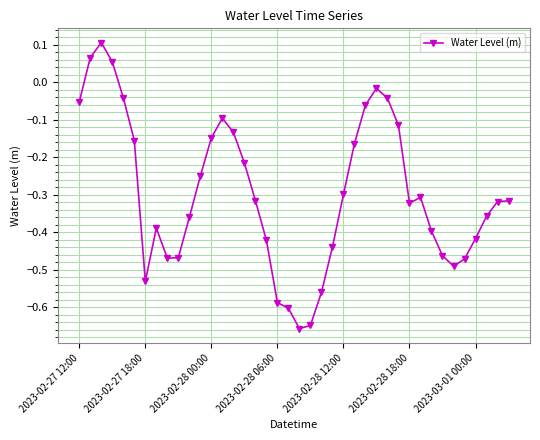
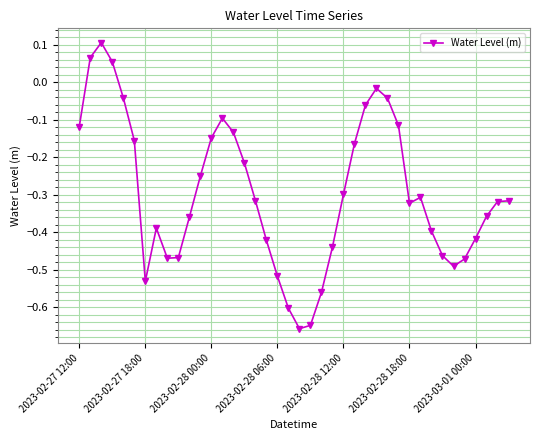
2023-02-27 12:00: -0.05 -> -0.12
2023-02-28 06:00: -0.59 -> -0.52
